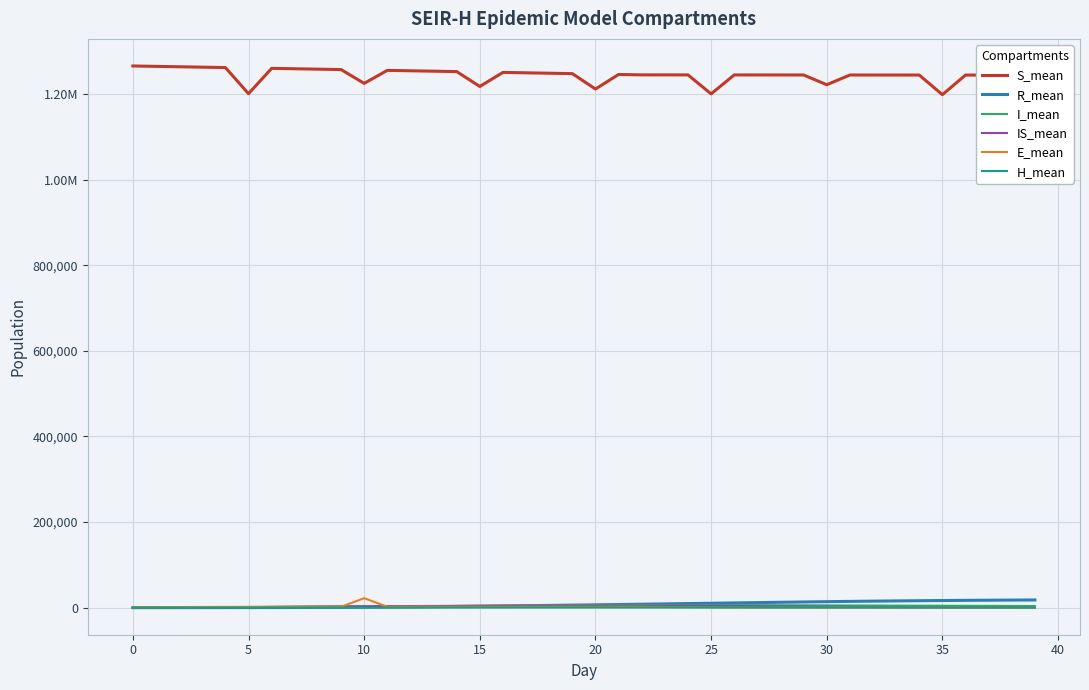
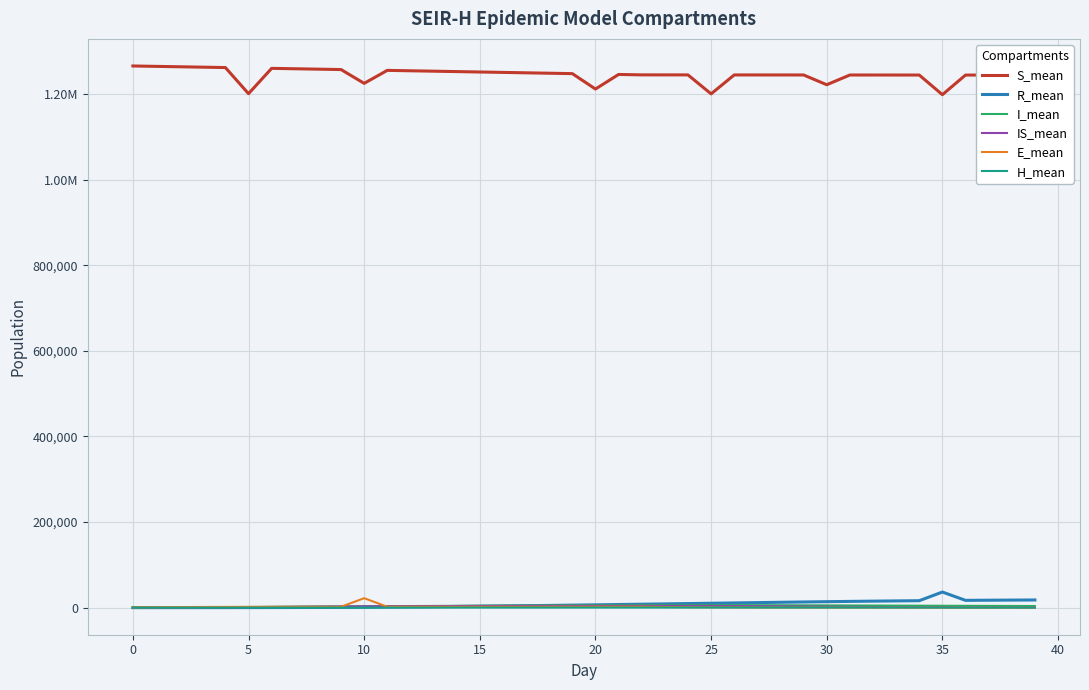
S_mean, 15: 1,220,000 -> 1,250,000
R_mean, 35: 20,000 -> 40,000
